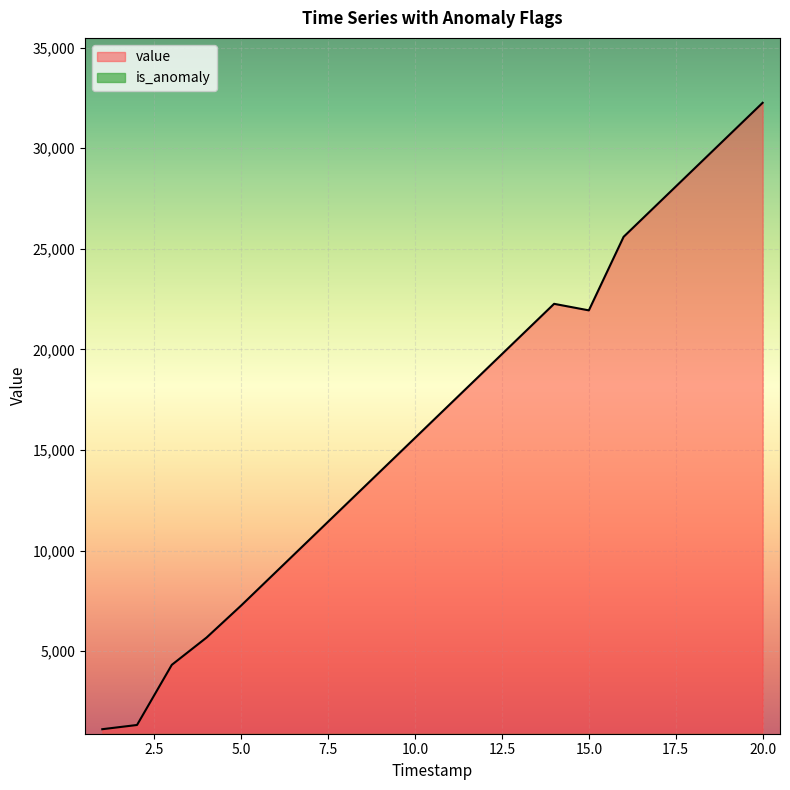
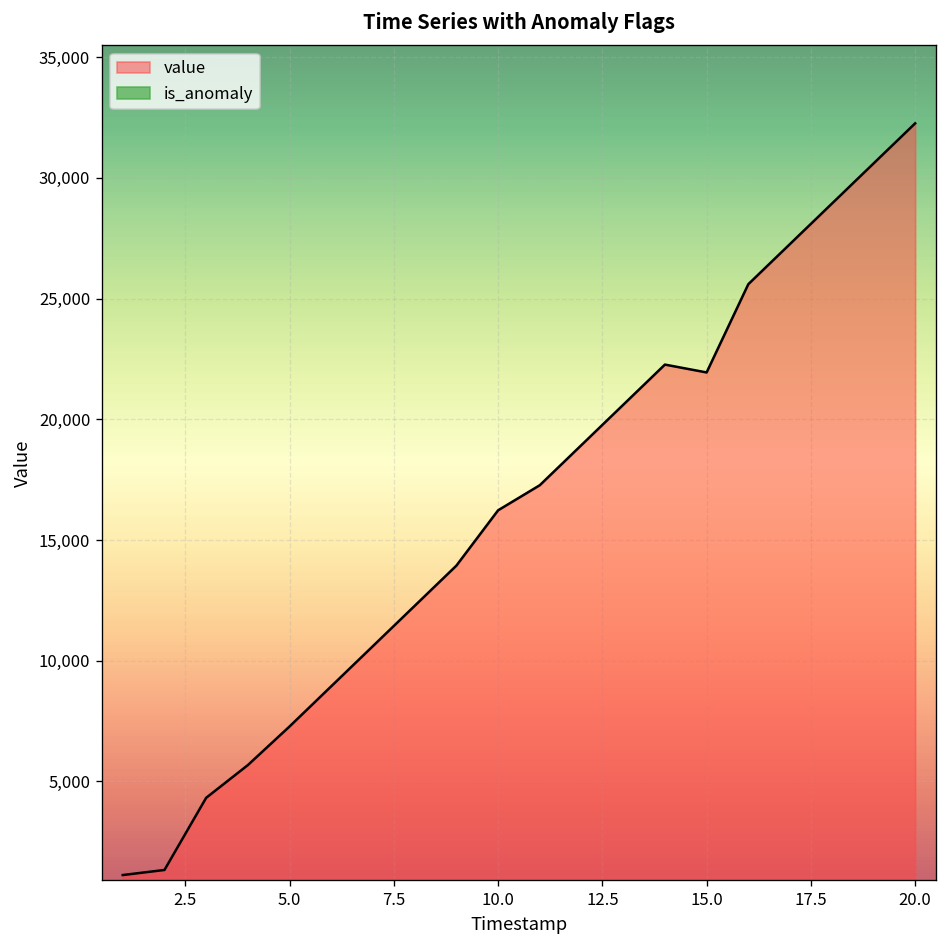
value, 10.0: 15,600 -> 16,200
